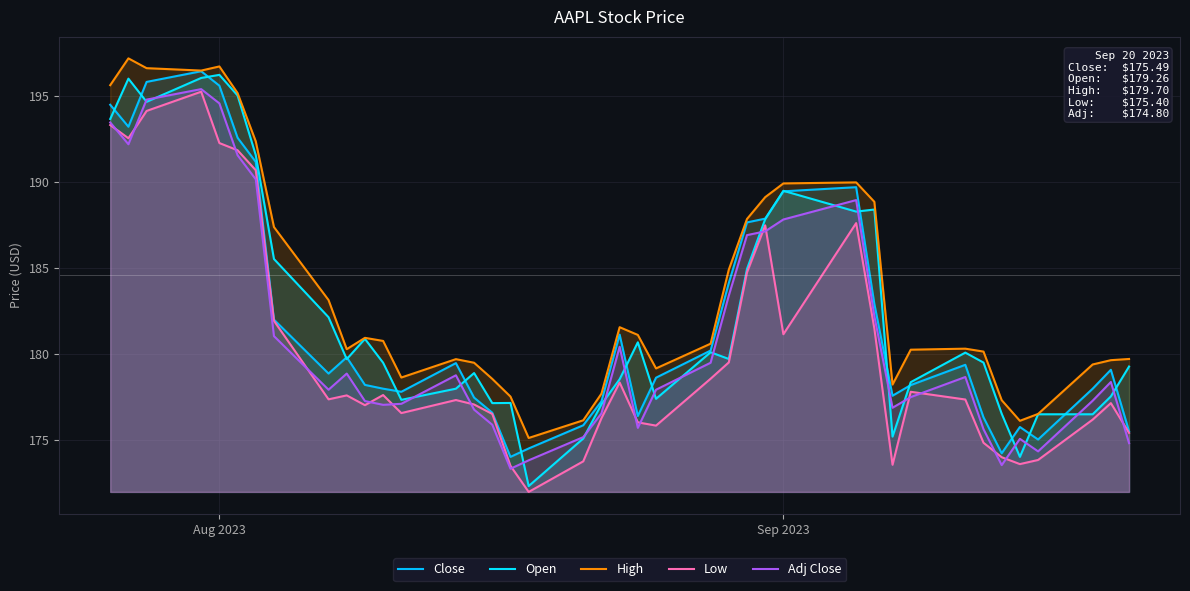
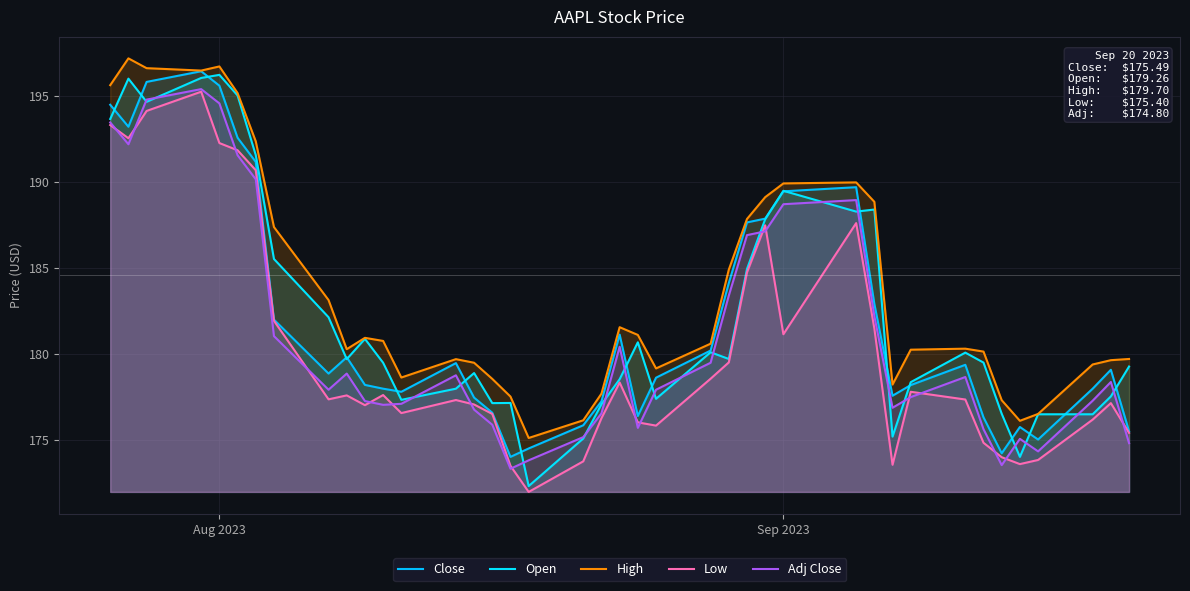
Adj Close, Sep 2023: 187.8 -> 188.7
